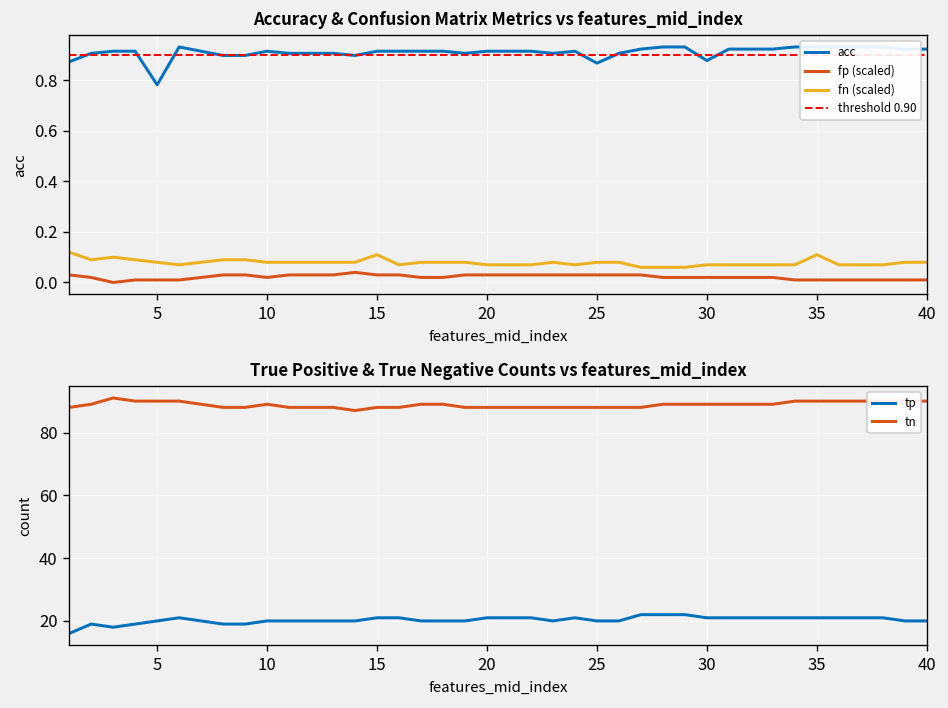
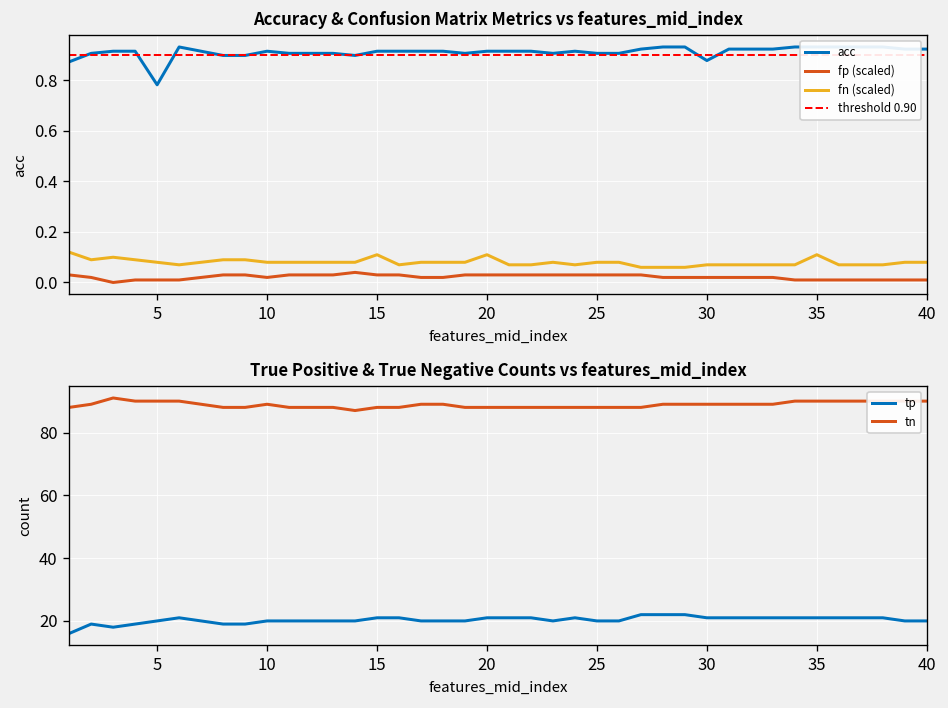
Accuracy & Confusion Matrix Metrics vs features_mid_index, fn (scaled), 20: 0.07 -> 0.11
Accuracy & Confusion Matrix Metrics vs features_mid_index, acc, 25: 0.87 -> 0.91
